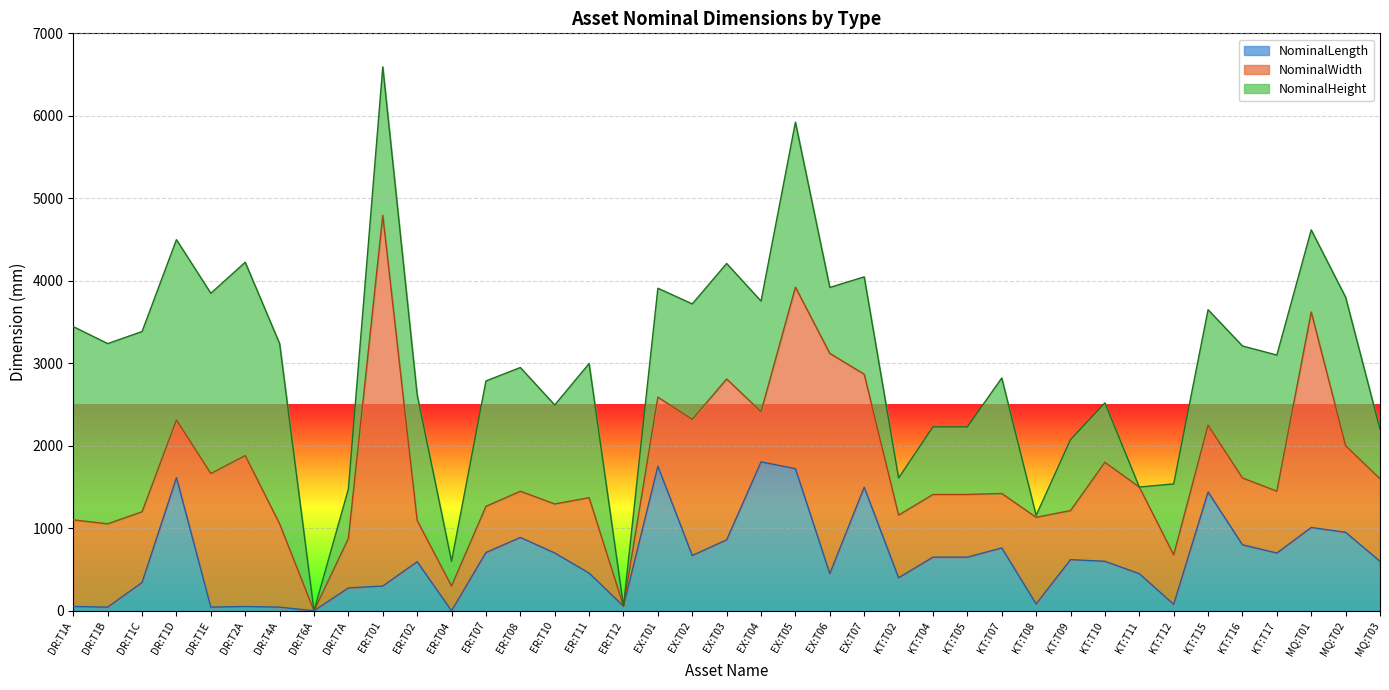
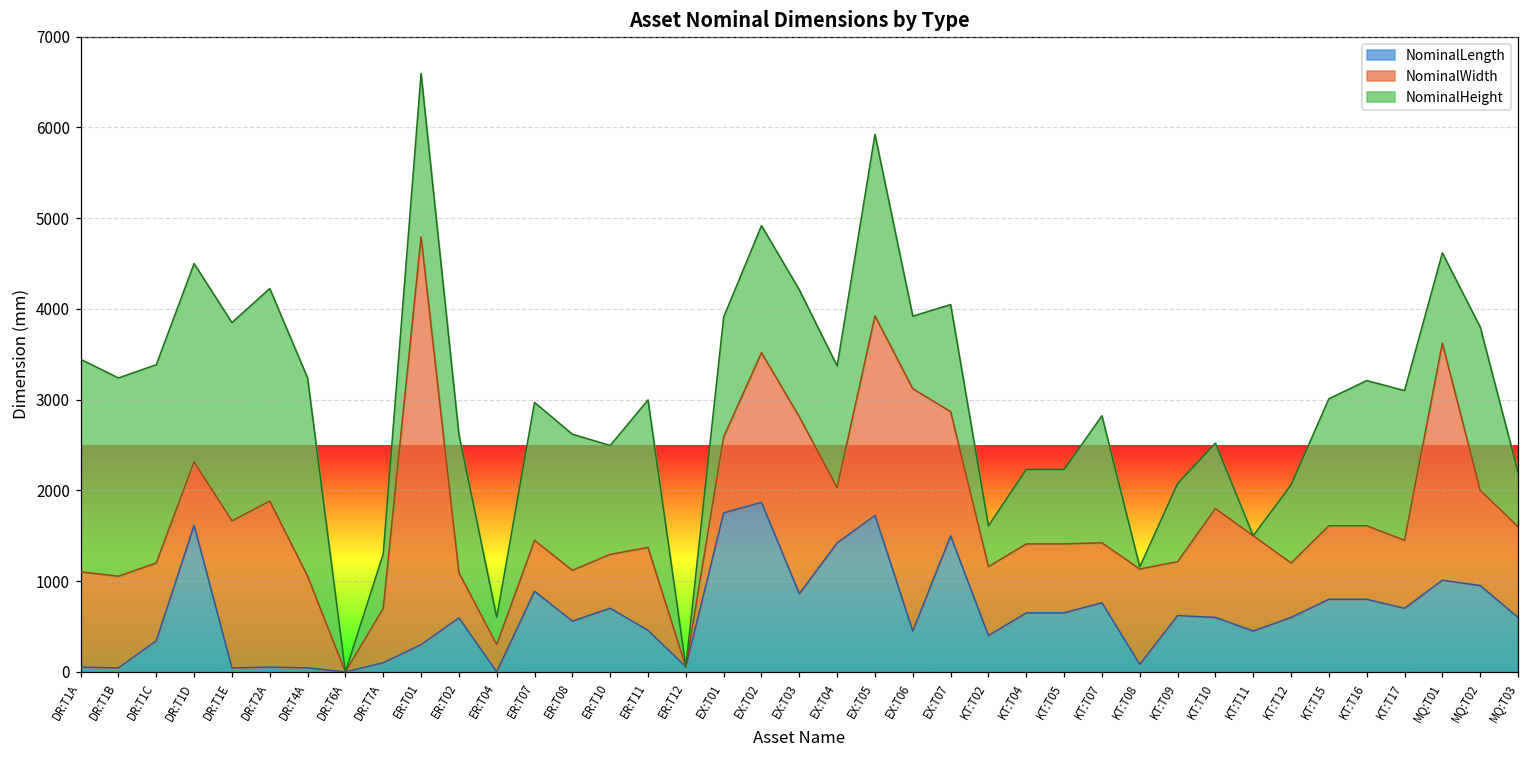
NominalLength, DR:T7A: 300 -> 100
NominalLength, ER:T07: 700 -> 900
NominalLength, ER:T08: 900 -> 600
NominalLength, EX:T02: 700 -> 1900
NominalLength, EX:T04: 1800 -> 1400
NominalLength, KT:T12: 100 -> 600
NominalLength, KT:T15: 1400 -> 800
